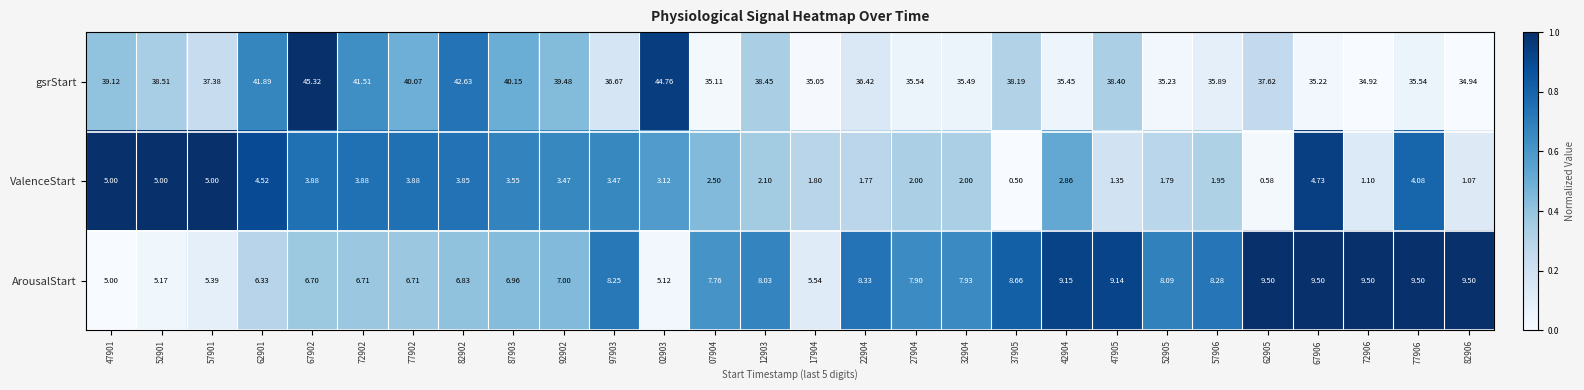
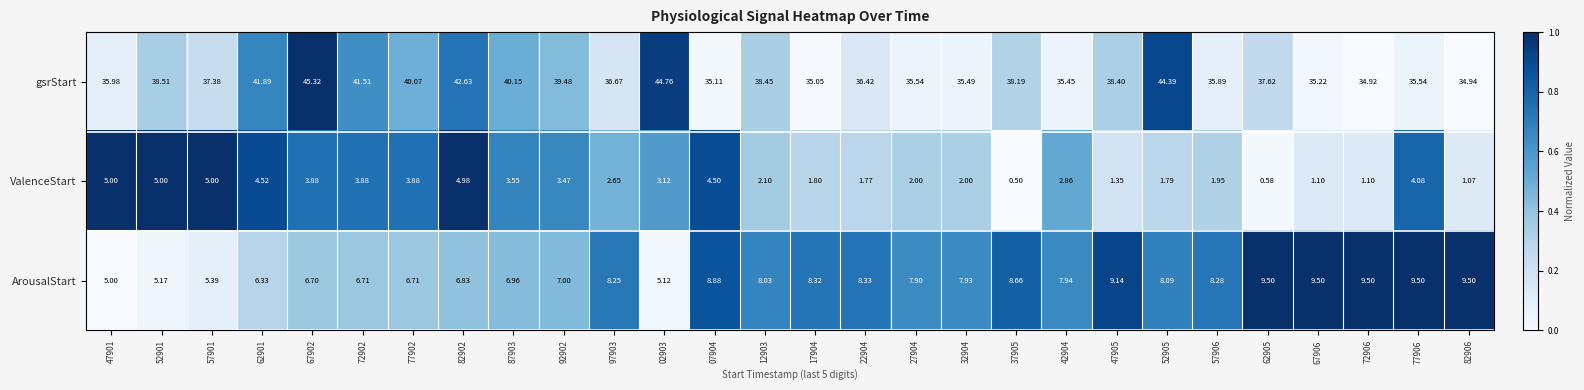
gsrStart, 47901: 39.12 -> 35.98
gsrStart, 52905: 35.23 -> 44.39
ValenceStart, 82902: 3.85 -> 4.98
ValenceStart, 97903: 3.47 -> 2.65
ValenceStart, 07904: 2.50 -> 4.50
ValenceStart, 67906: 4.73 -> 1.10
ArousalStart, 07904: 7.76 -> 8.88
ArousalStart, 17904: 5.54 -> 8.32
ArousalStart, 42904: 9.15 -> 7.94
